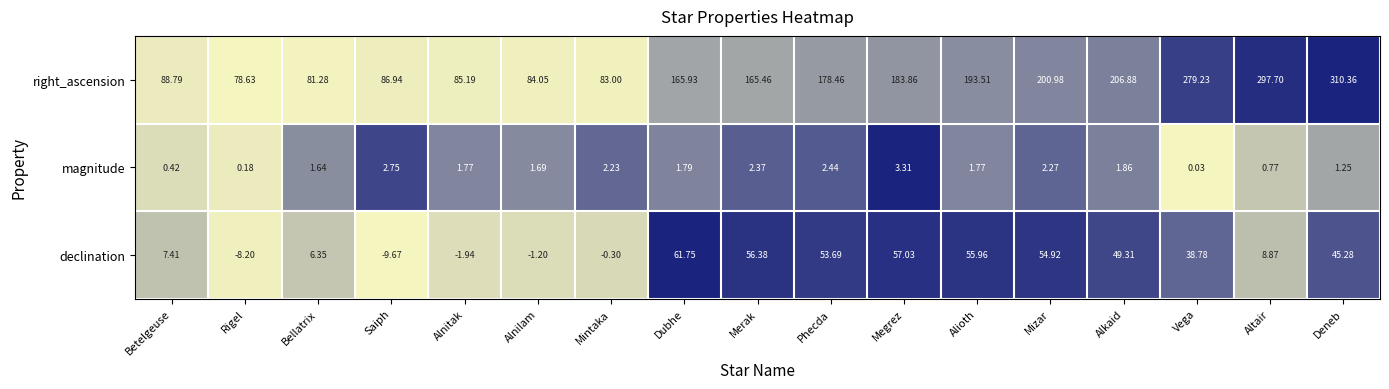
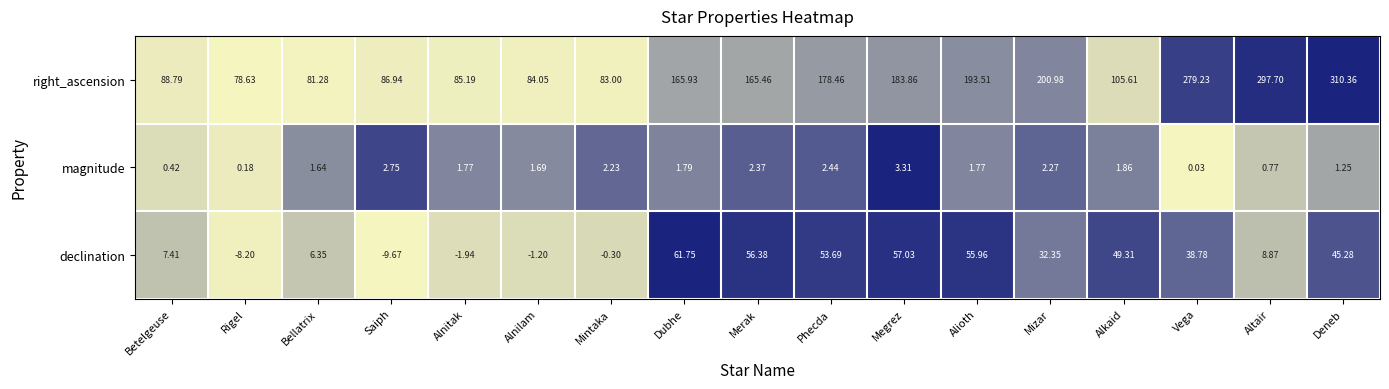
right_ascension, Alkaid: 206.88 -> 105.61
declination, Mizar: 54.92 -> 32.35
